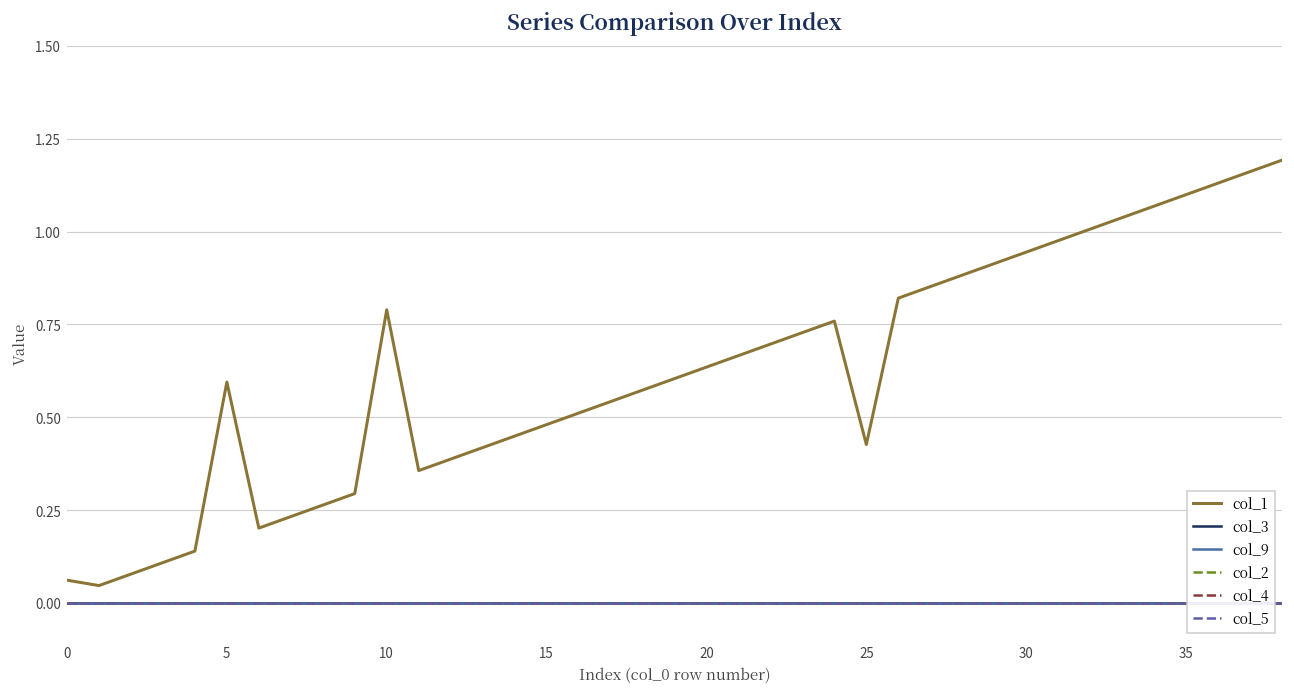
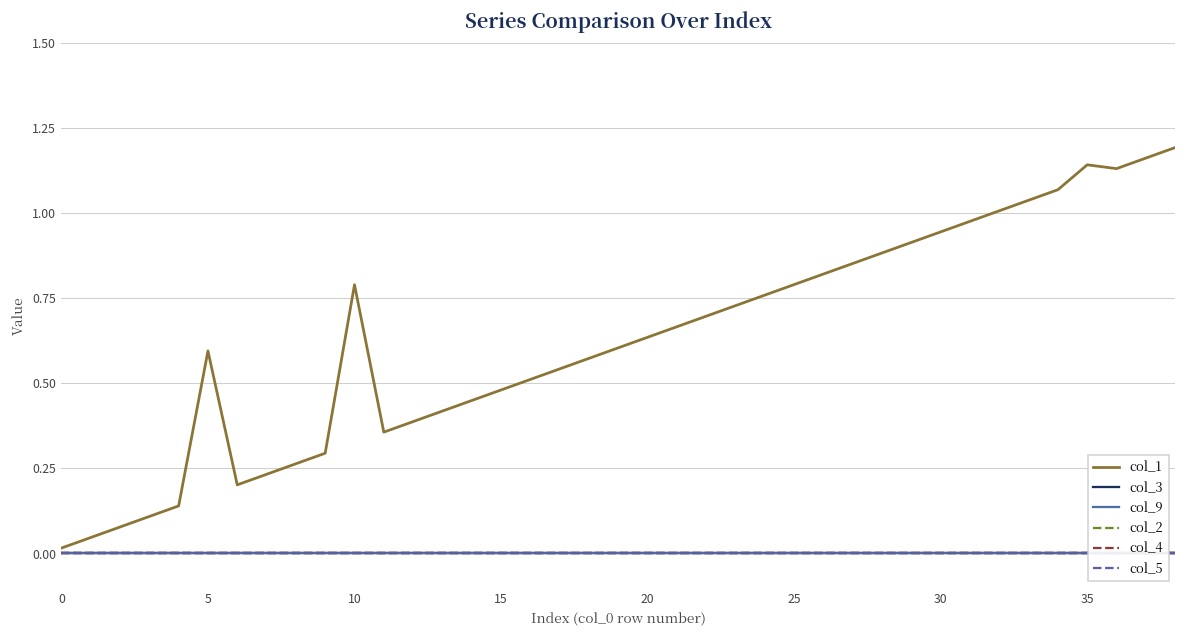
col_1, 0: 0.06 -> 0.02
col_1, 25: 0.43 -> 0.79
col_1, 35: 1.10 -> 1.14
